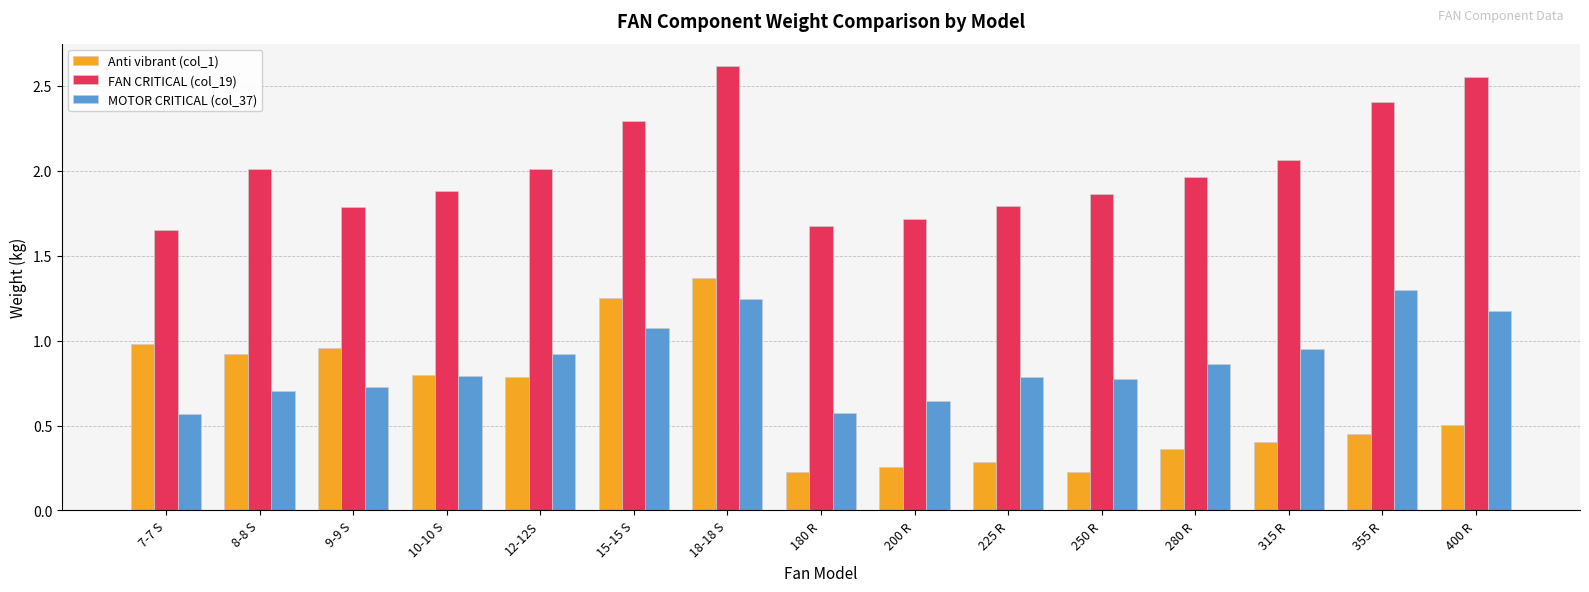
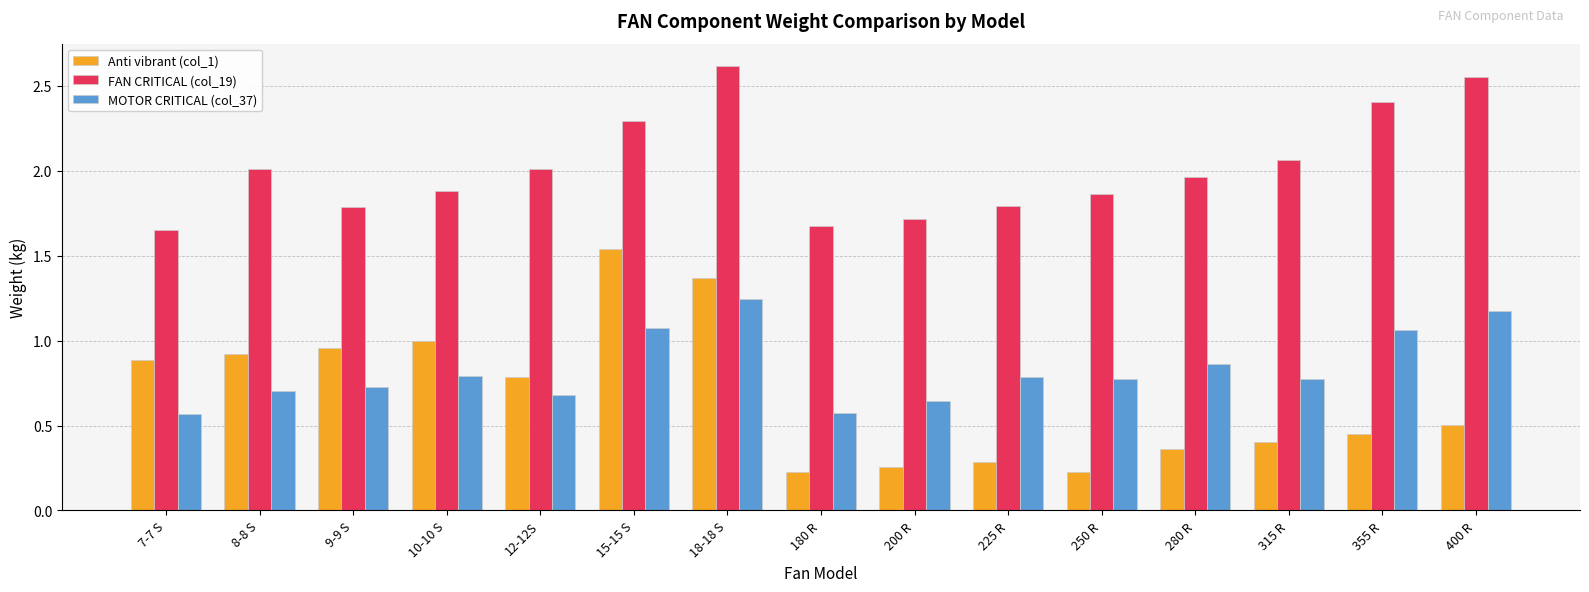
Anti vibrant (col_1), 7-7 S: 0.98 -> 0.89
Anti vibrant (col_1), 10-10 S: 0.8 -> 1.0
MOTOR CRITICAL (col_37), 12-12S: 0.92 -> 0.68
Anti vibrant (col_1), 15-15 S: 1.25 -> 1.54
MOTOR CRITICAL (col_37), 315 R: 0.95 -> 0.77
MOTOR CRITICAL (col_37), 355 R: 1.30 -> 1.06
